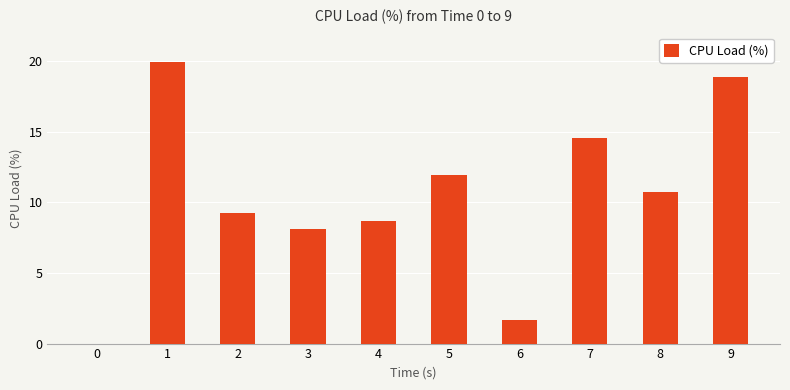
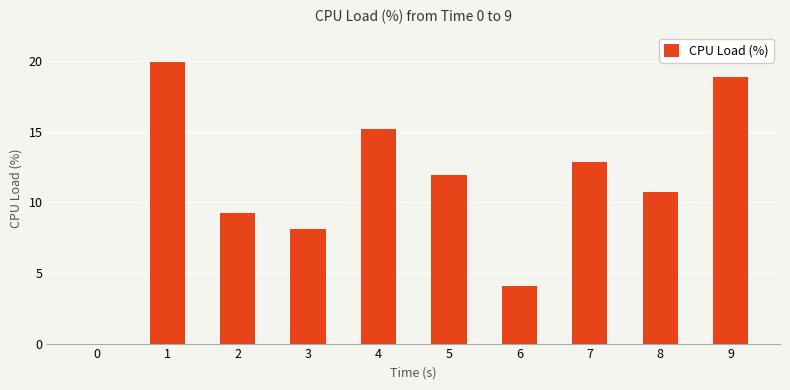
4: 8.6 -> 15.2
6: 1.7 -> 4.1
7: 14.5 -> 12.9
